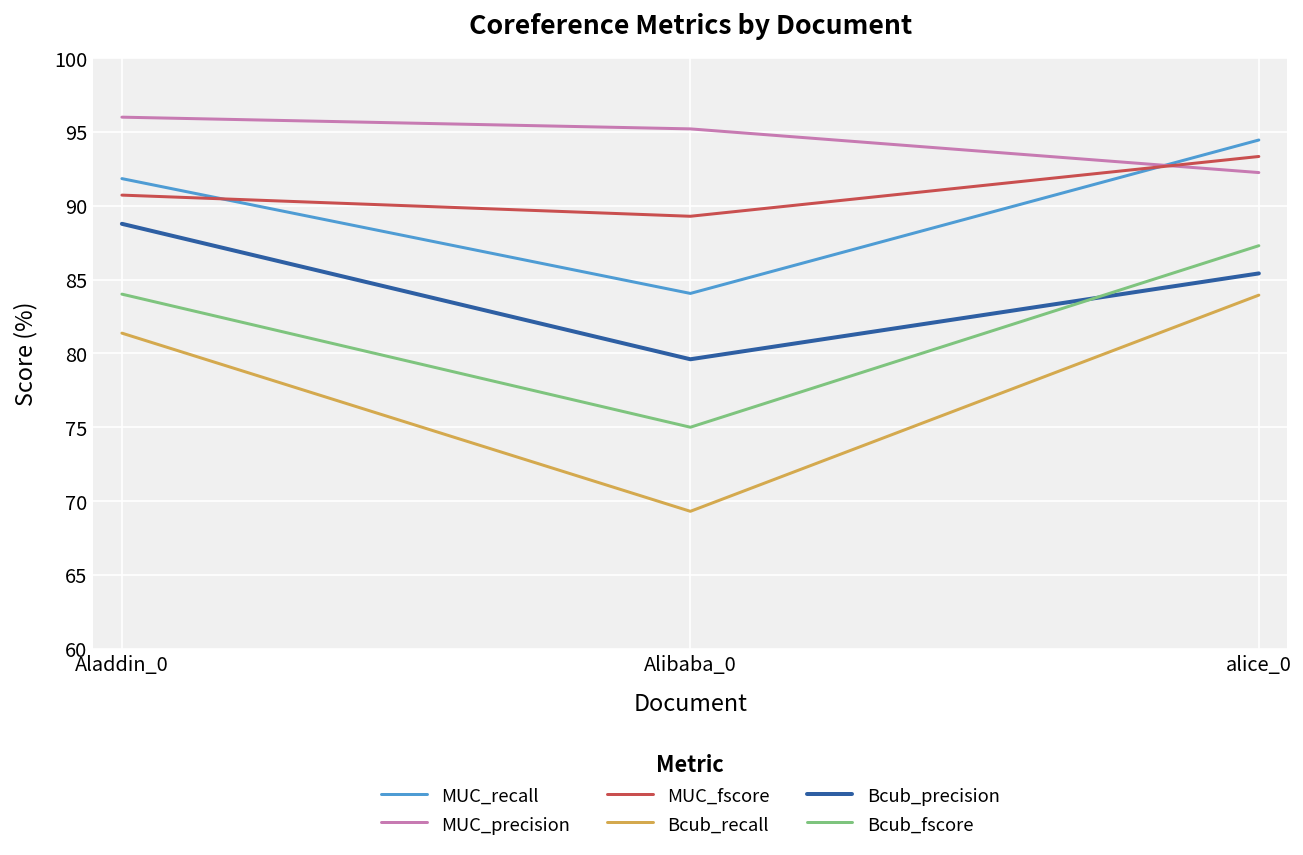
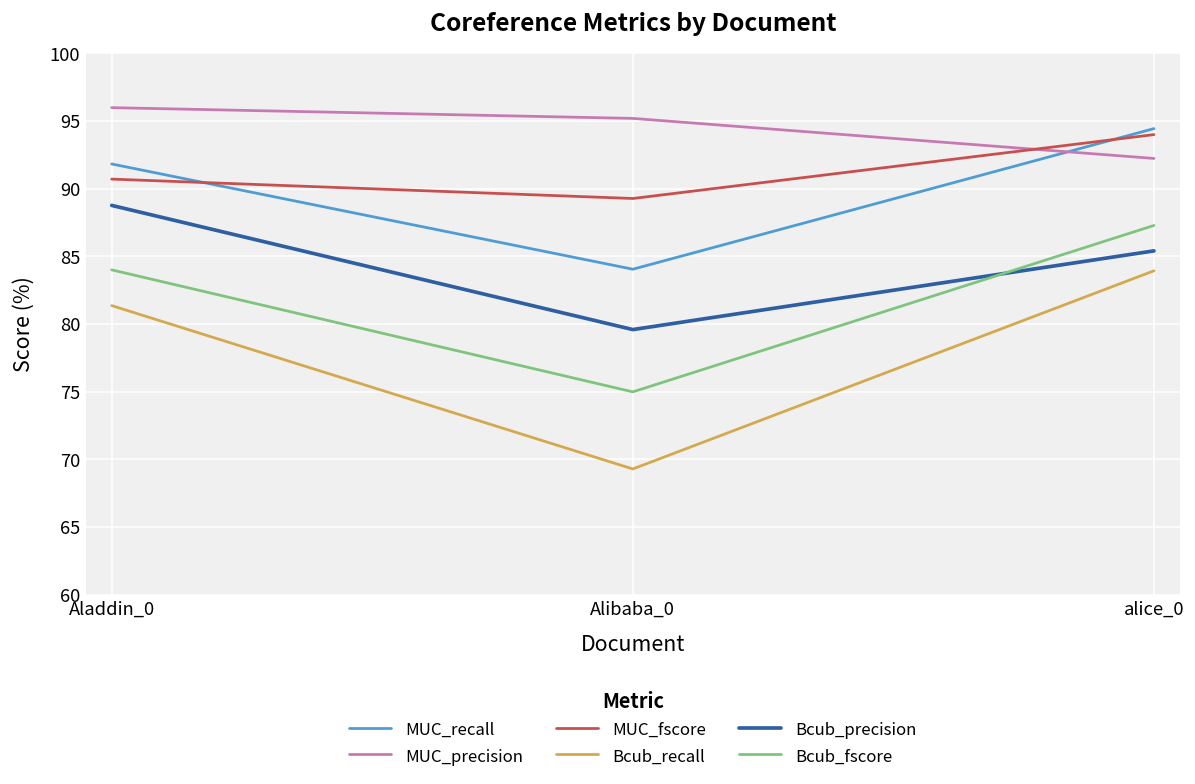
MUC_fscore, alice_0: 93.3 -> 94.0
